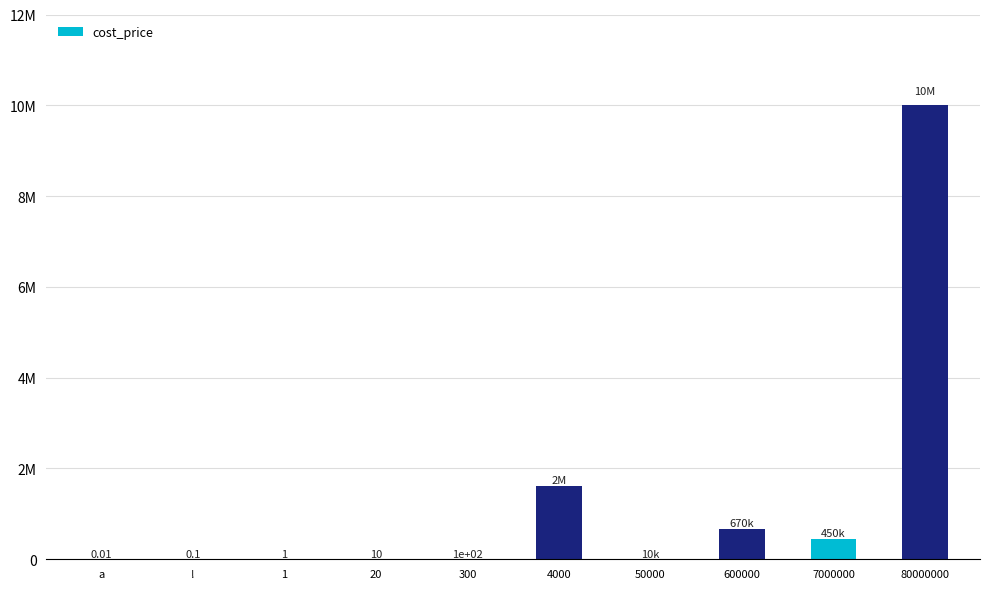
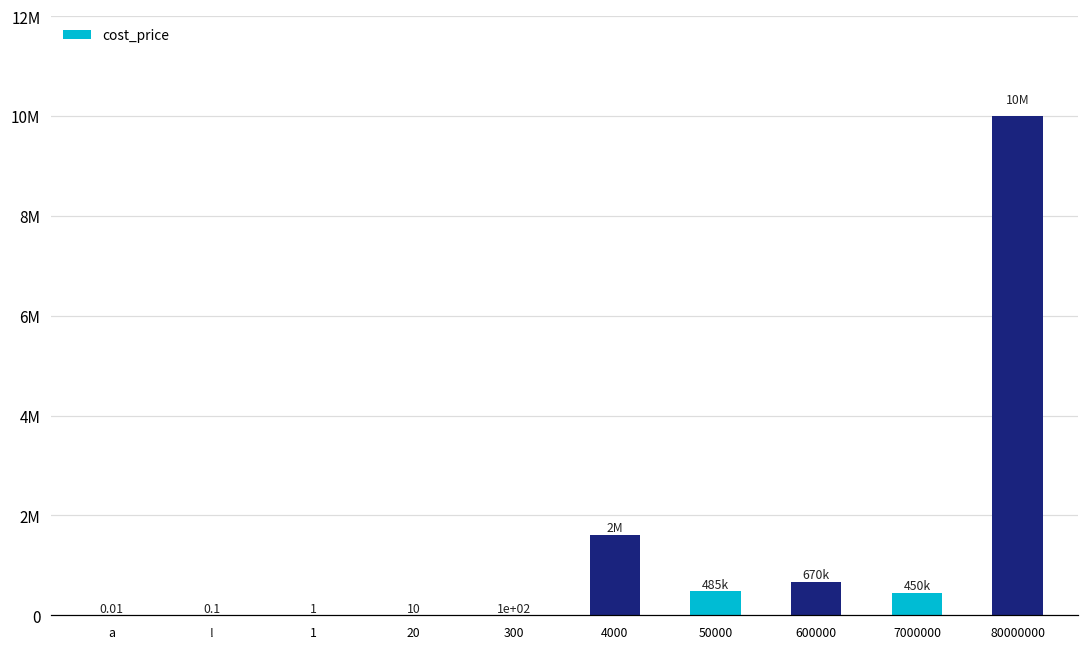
50000: 10k -> 485k
